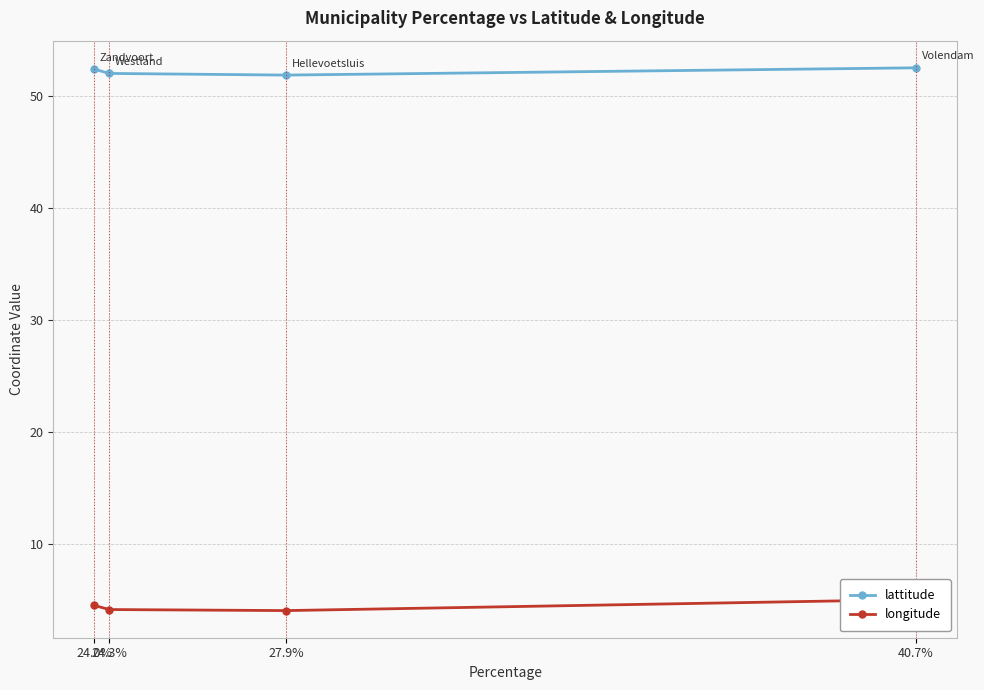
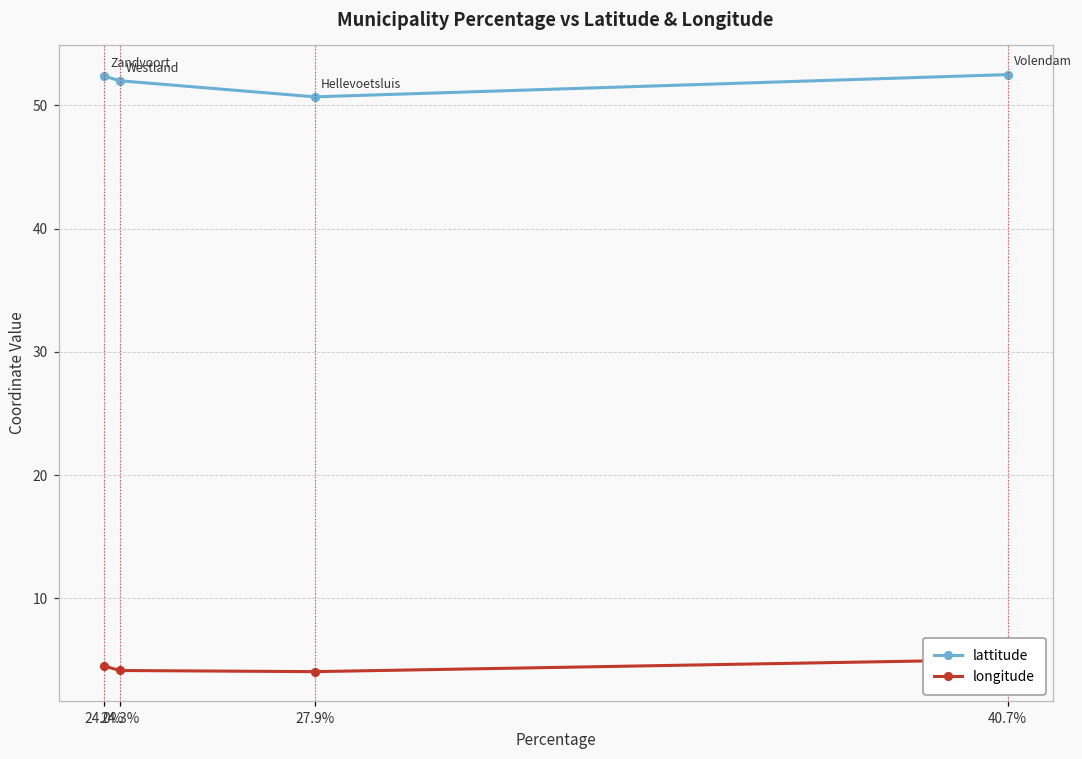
lattitude, 27.9%: 51.9 -> 50.7
